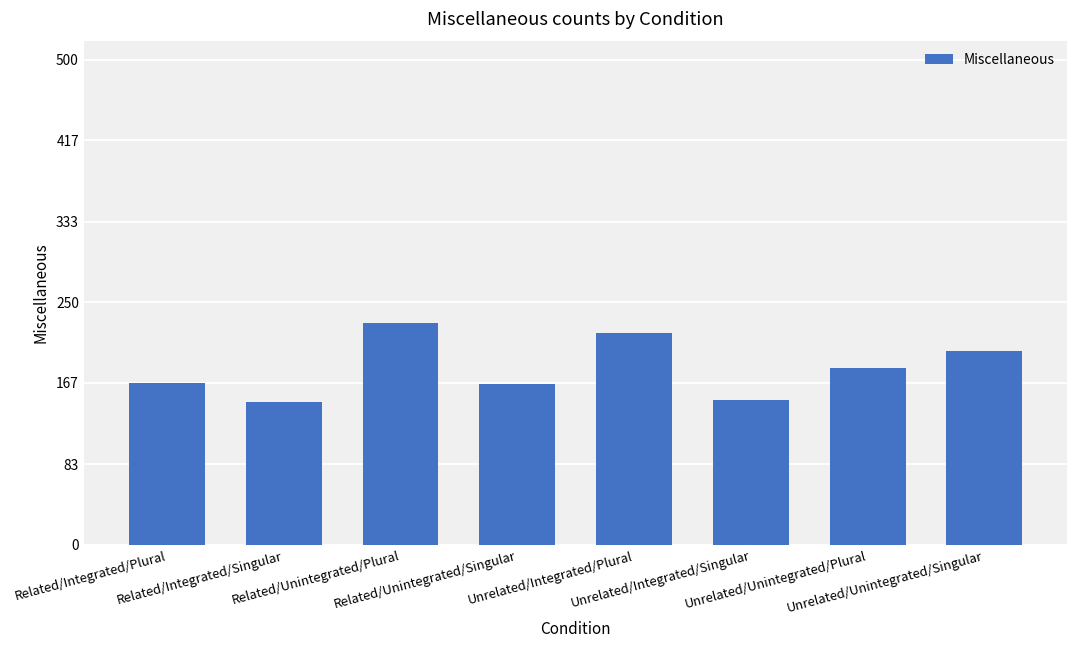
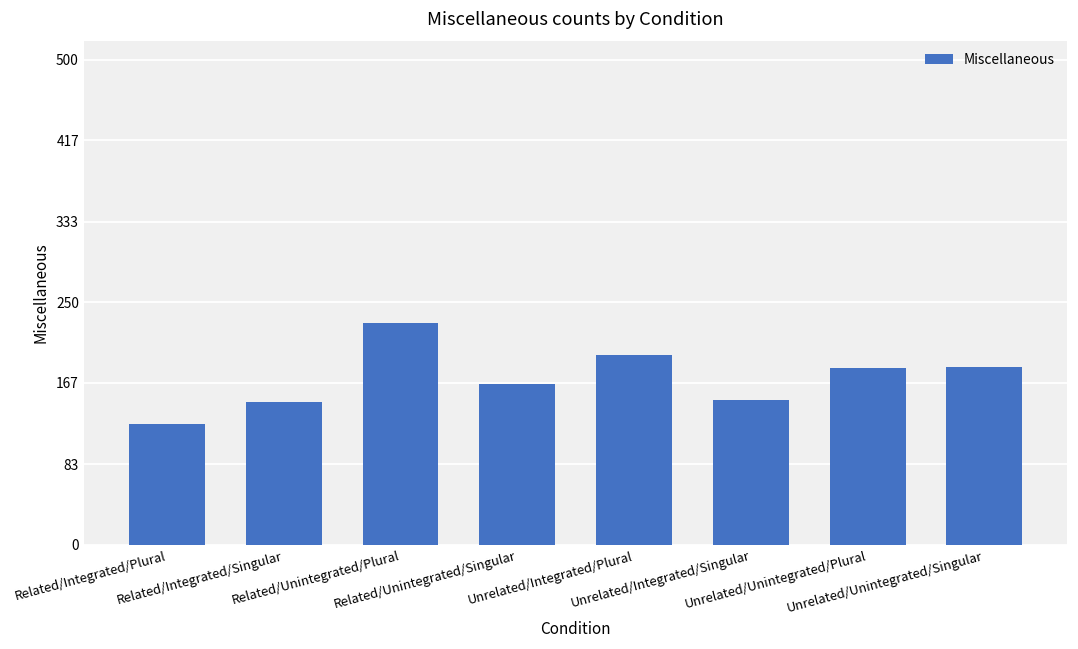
Related/Integrated/Plural: 170 -> 130
Unrelated/Integrated/Plural: 220 -> 200
Unrelated/Unintegrated/Singular: 200 -> 180
